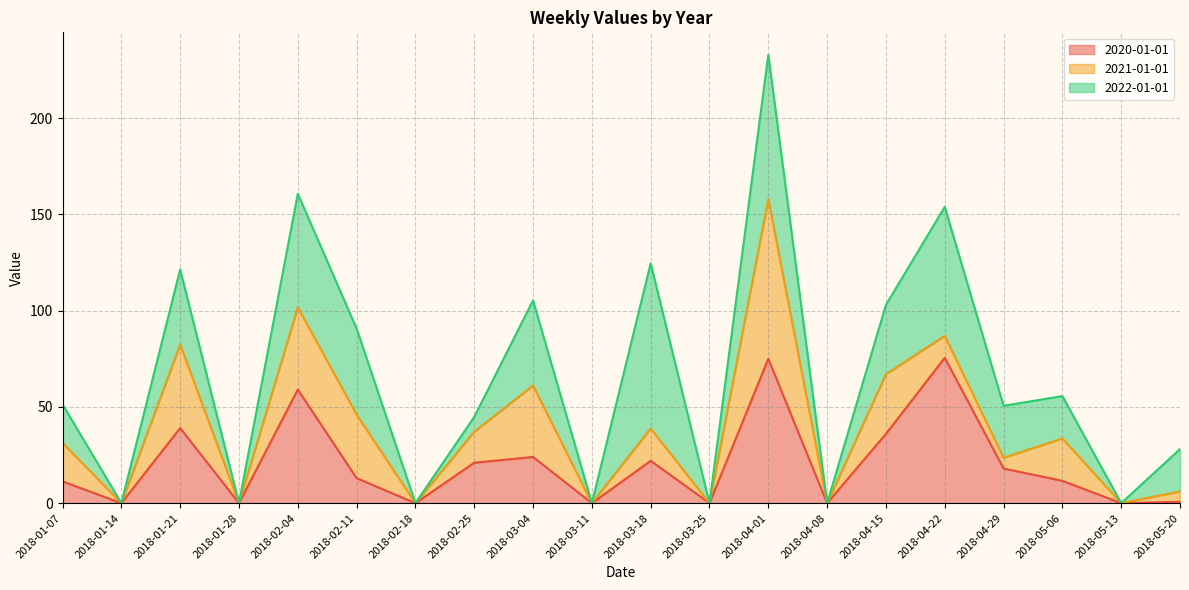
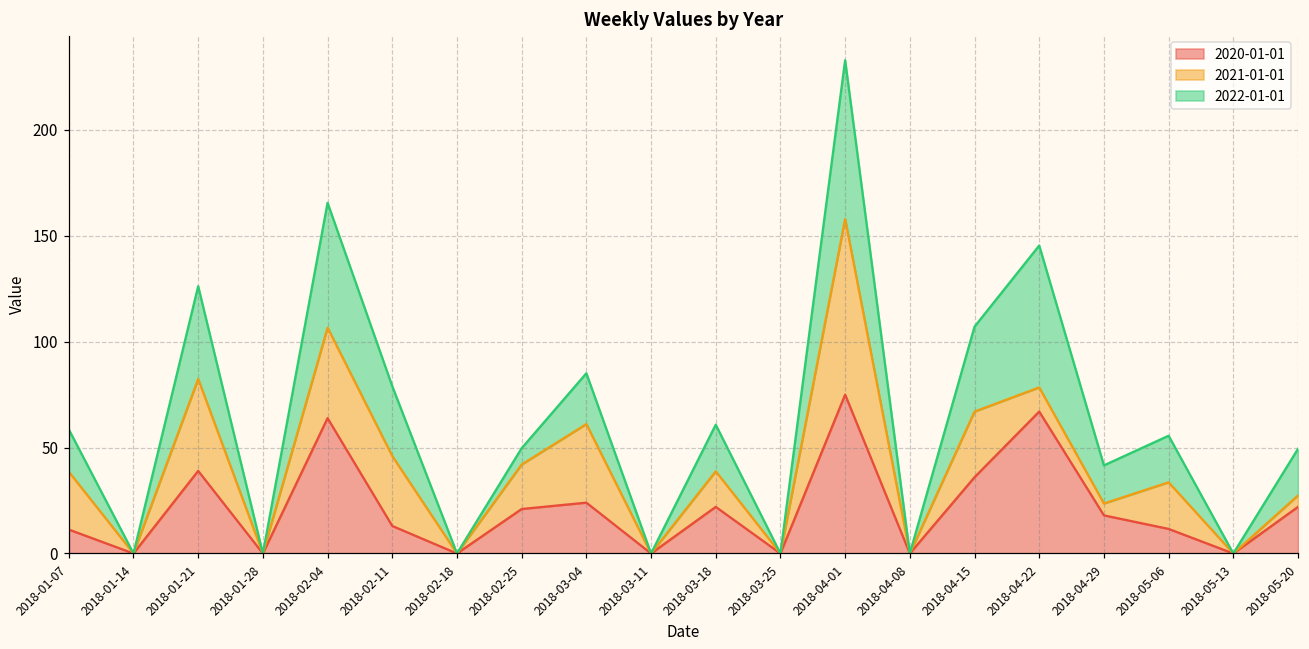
2021-01-01, 2018-01-07: 20 -> 27
2022-01-01, 2018-01-21: 39 -> 44
2020-01-01, 2018-02-04: 59 -> 64
2022-01-01, 2018-02-11: 45 -> 33
2021-01-01, 2018-02-25: 16 -> 21
2022-01-01, 2018-03-04: 44 -> 24
2022-01-01, 2018-03-18: 86 -> 22
2022-01-01, 2018-04-15: 36 -> 40
2020-01-01, 2018-04-22: 76 -> 67
2022-01-01, 2018-04-29: 27 -> 18
2020-01-01, 2018-05-20: 1 -> 22
